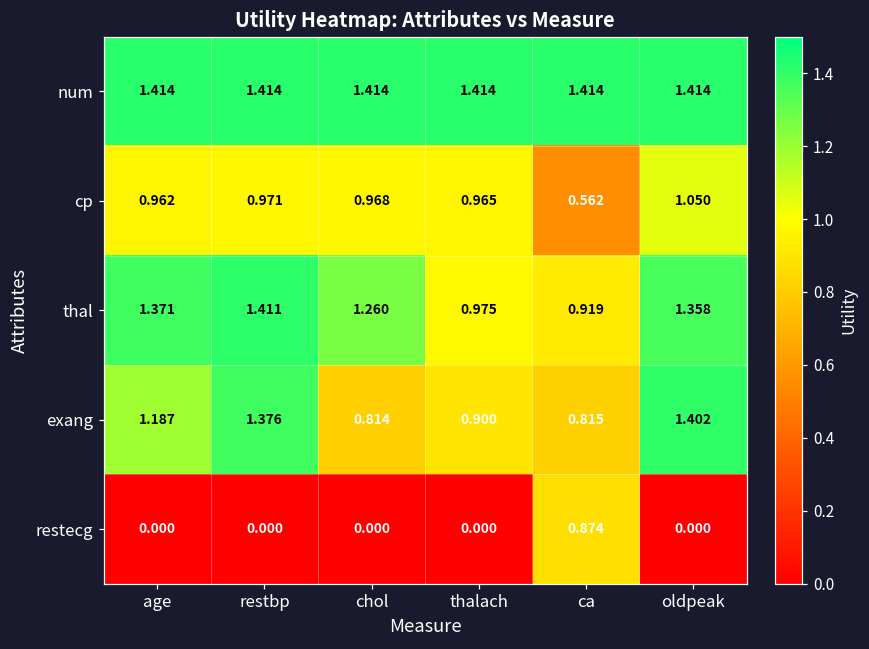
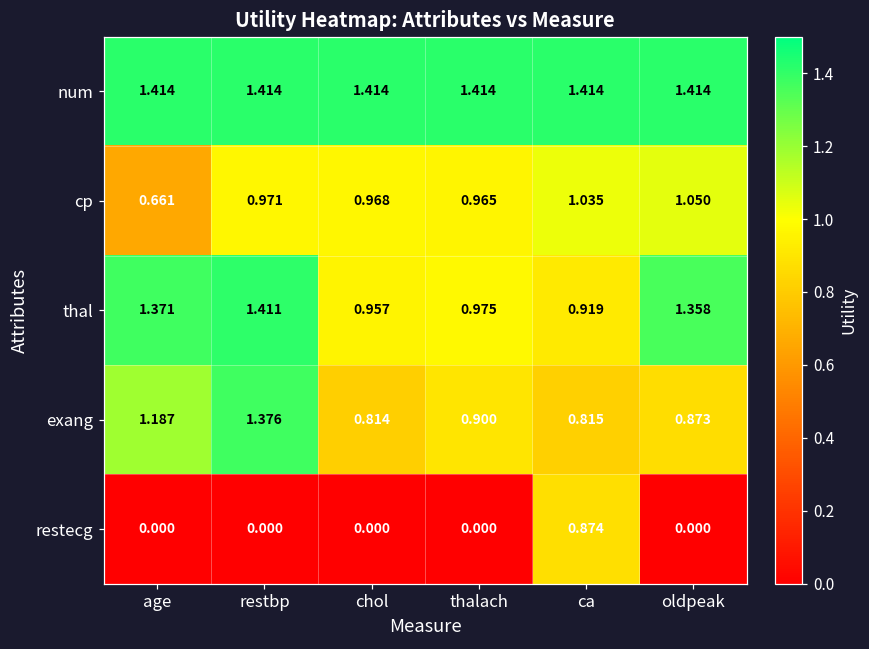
cp, age: 0.962 -> 0.661
cp, ca: 0.562 -> 1.035
thal, chol: 1.260 -> 0.957
exang, oldpeak: 1.402 -> 0.873
